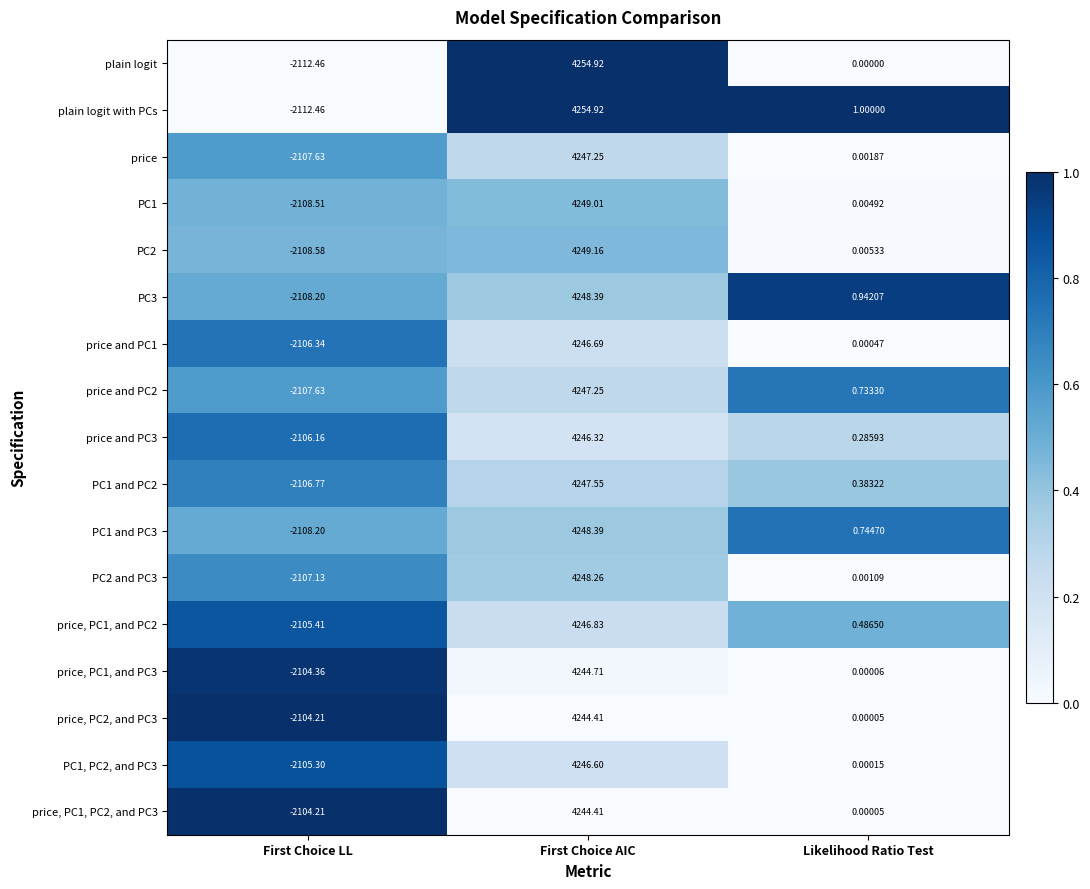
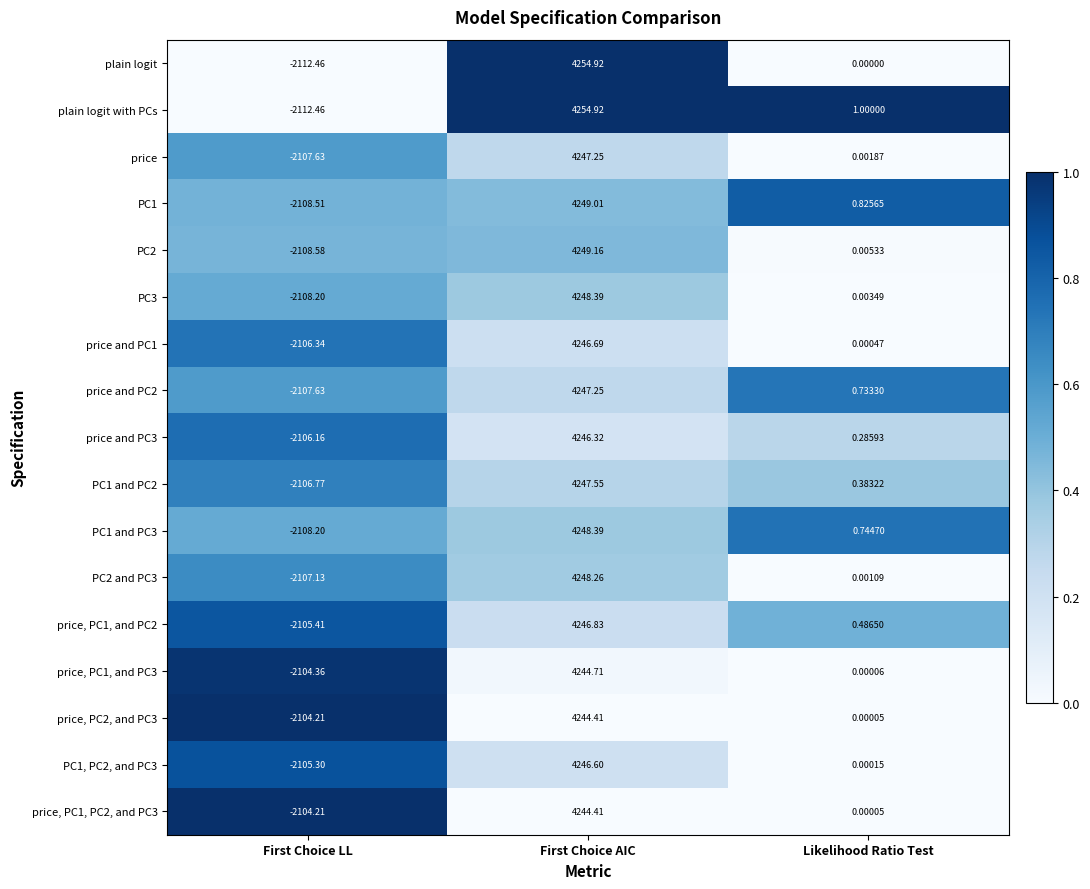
PC1, Likelihood Ratio Test: 0.00492 -> 0.82565
PC3, Likelihood Ratio Test: 0.94207 -> 0.00349
